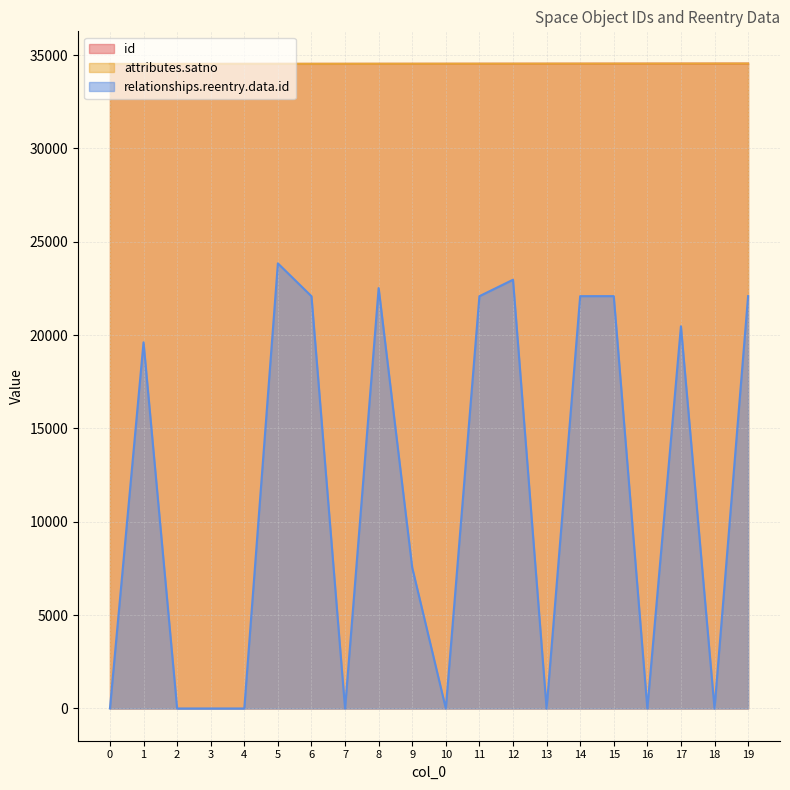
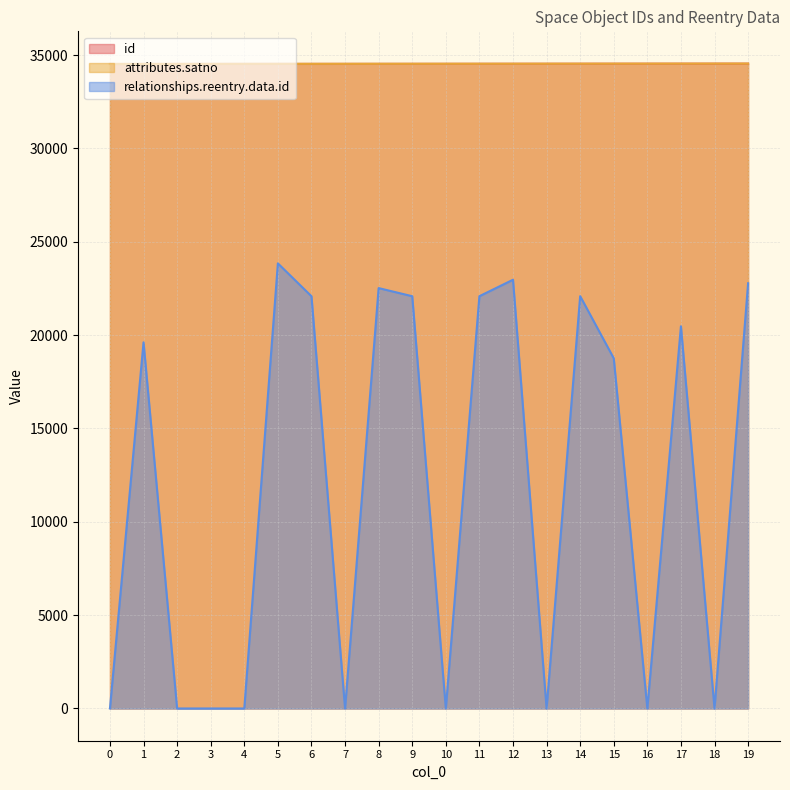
relationships.reentry.data.id, 9: 7500 -> 22100
relationships.reentry.data.id, 15: 22100 -> 18800
relationships.reentry.data.id, 19: 22100 -> 22800
